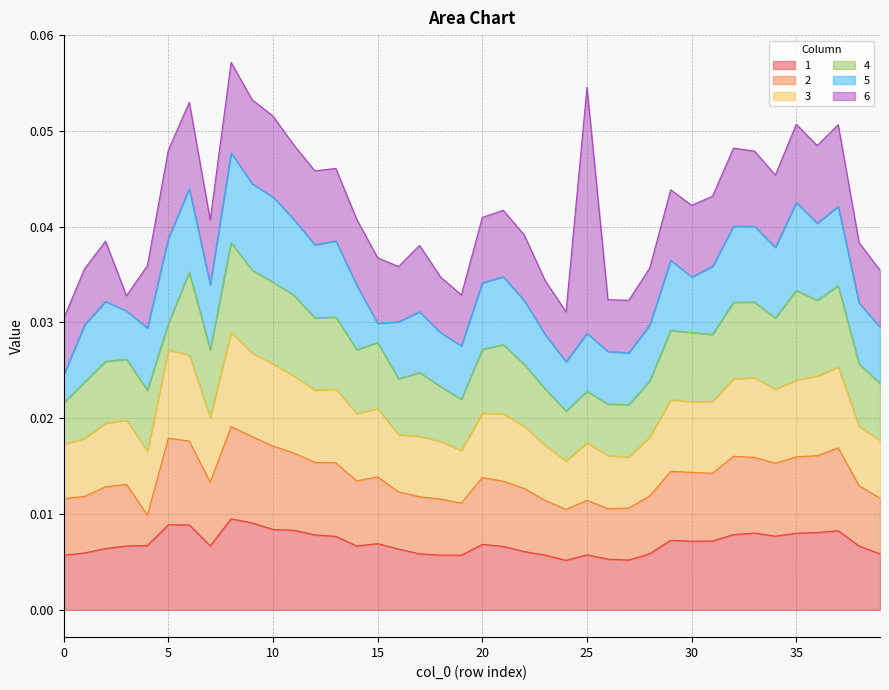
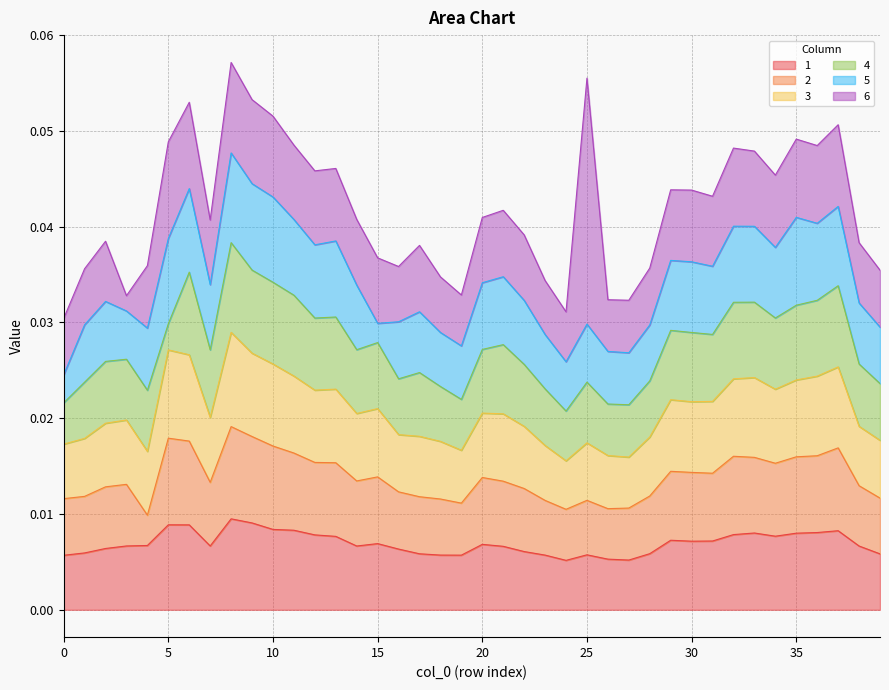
6, 5: 0.009 -> 0.010
4, 25: 0.005 -> 0.006
5, 30: 0.006 -> 0.007
4, 35: 0.009 -> 0.008
